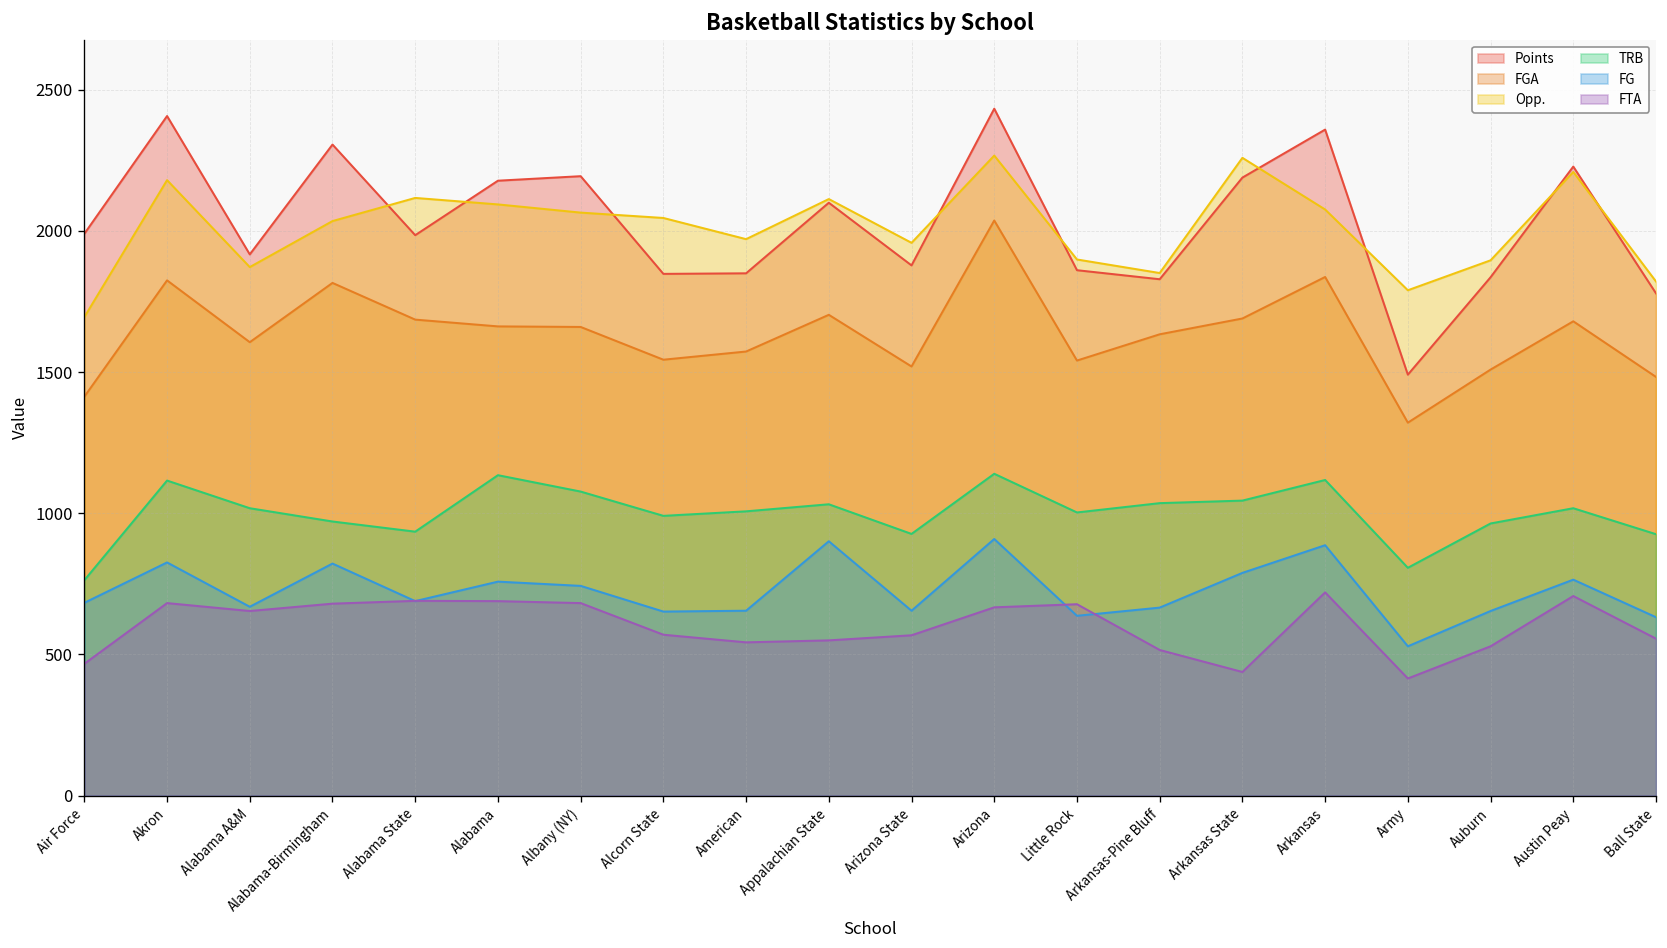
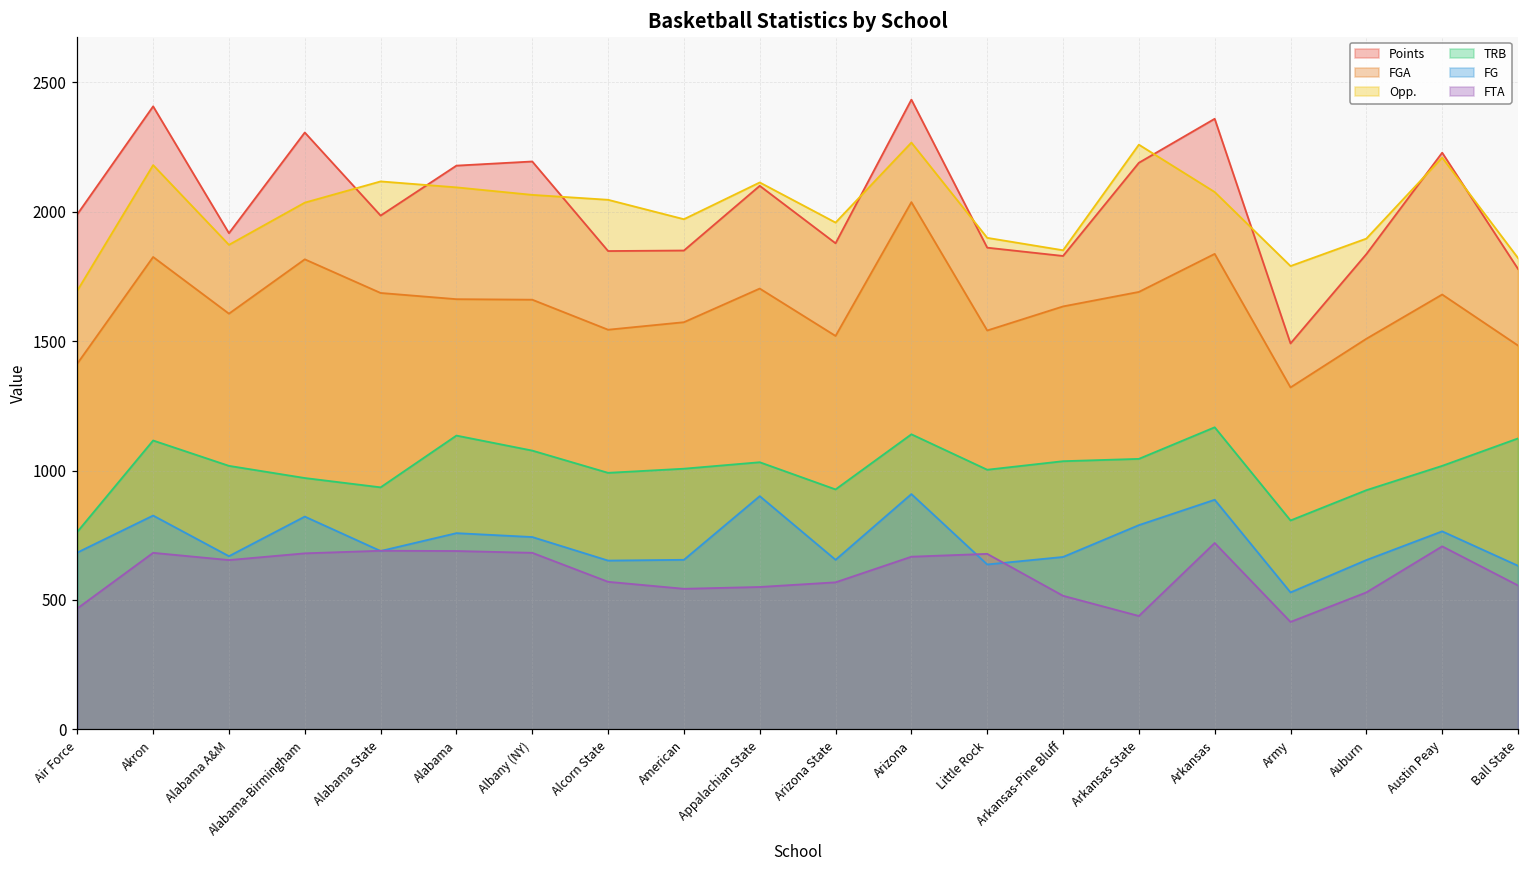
TRB, Arkansas: 1120 -> 1170
TRB, Auburn: 960 -> 920
TRB, Ball State: 930 -> 1120
